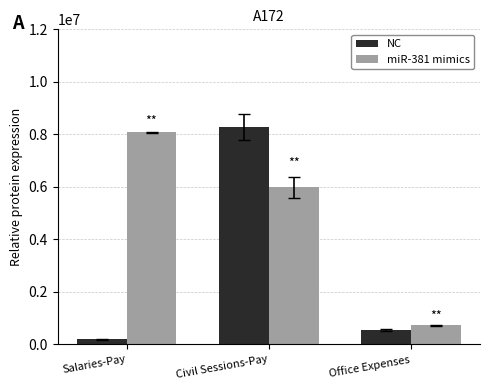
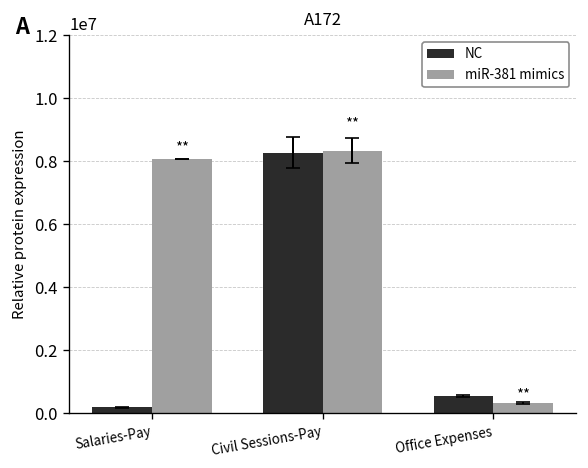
miR-381 mimics, Civil Sessions-Pay: 6000000 -> 8300000
miR-381 mimics, Office Expenses: 700000 -> 300000
